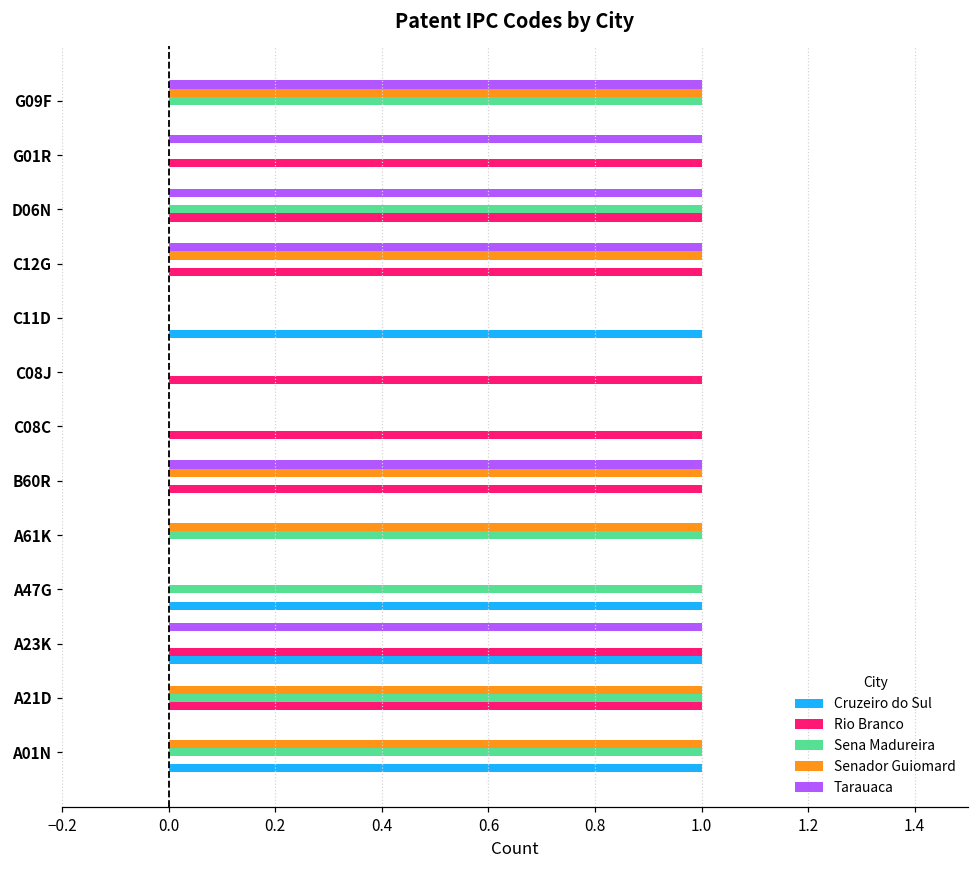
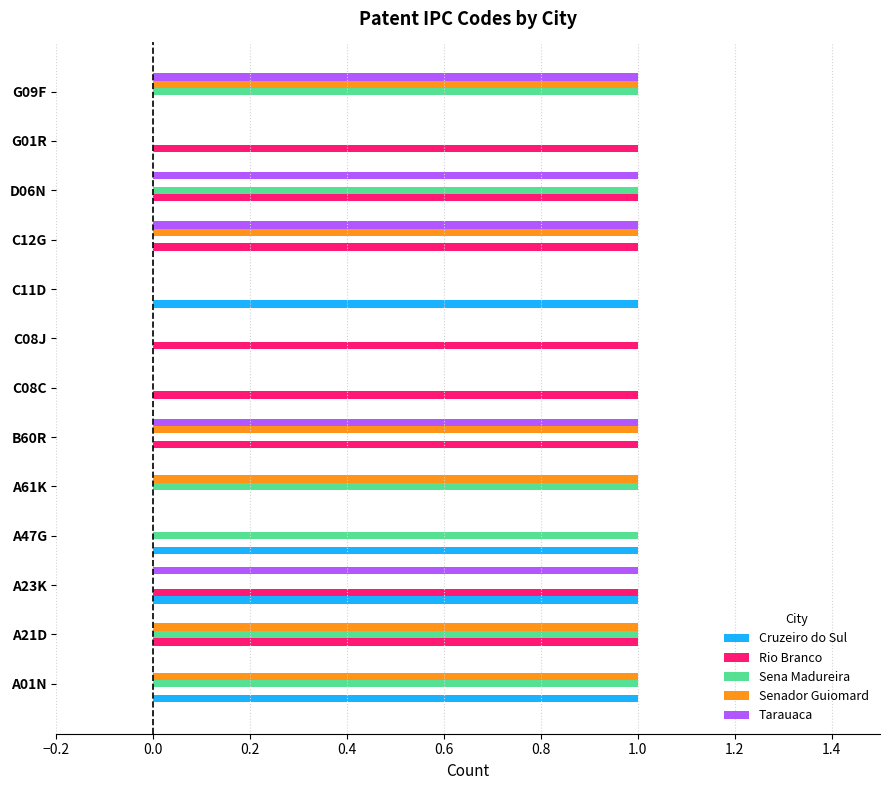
Tarauaca, G01R: 1 -> 0
